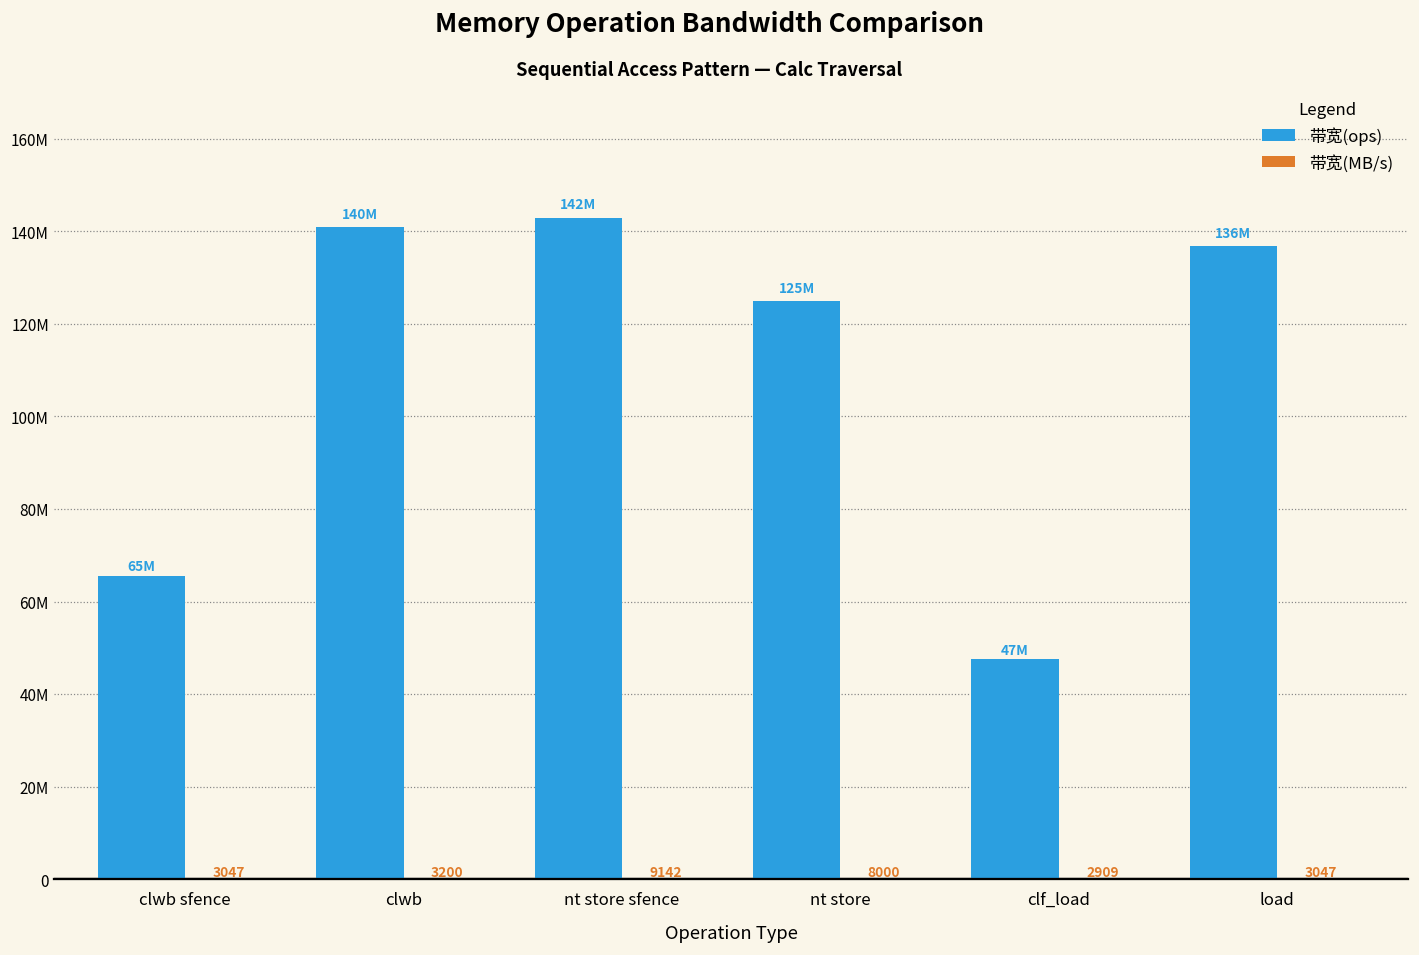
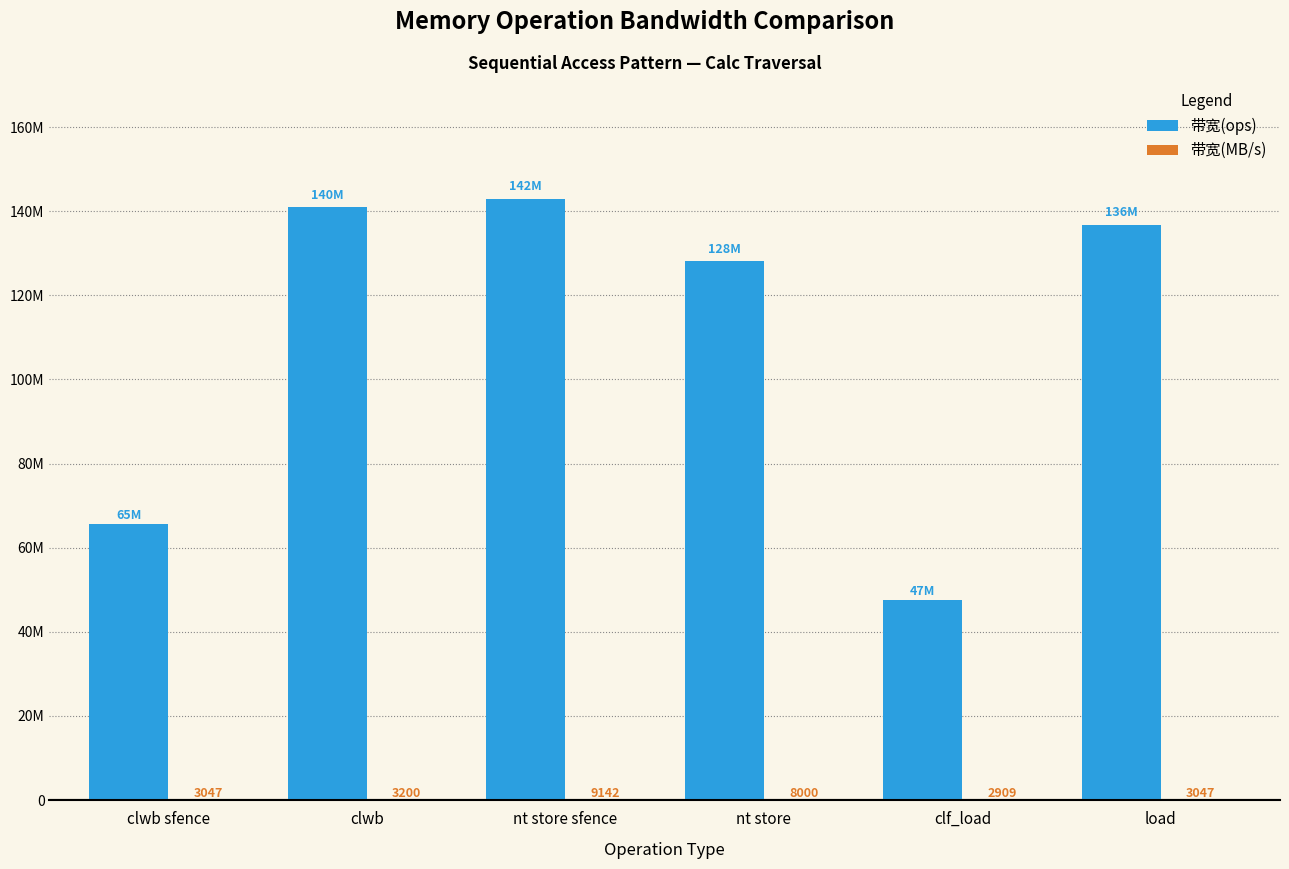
带宽(ops), nt store: 125M -> 128M
